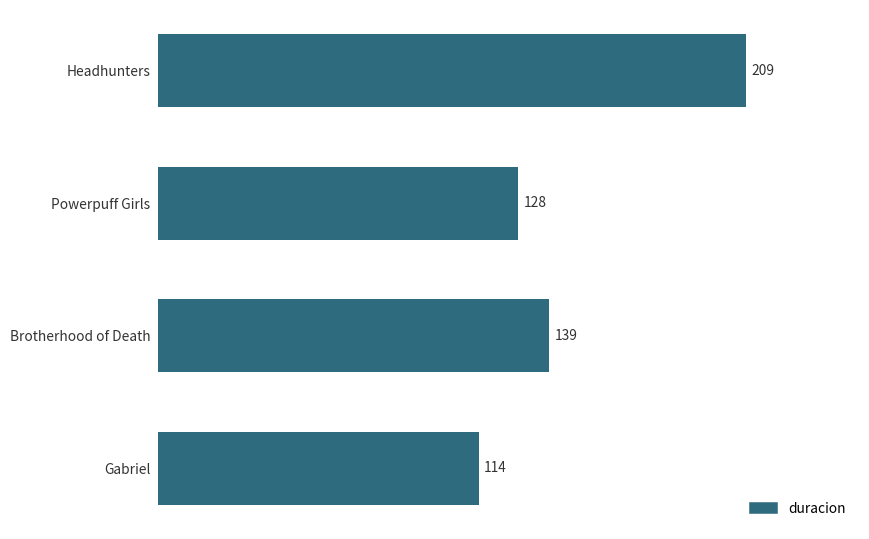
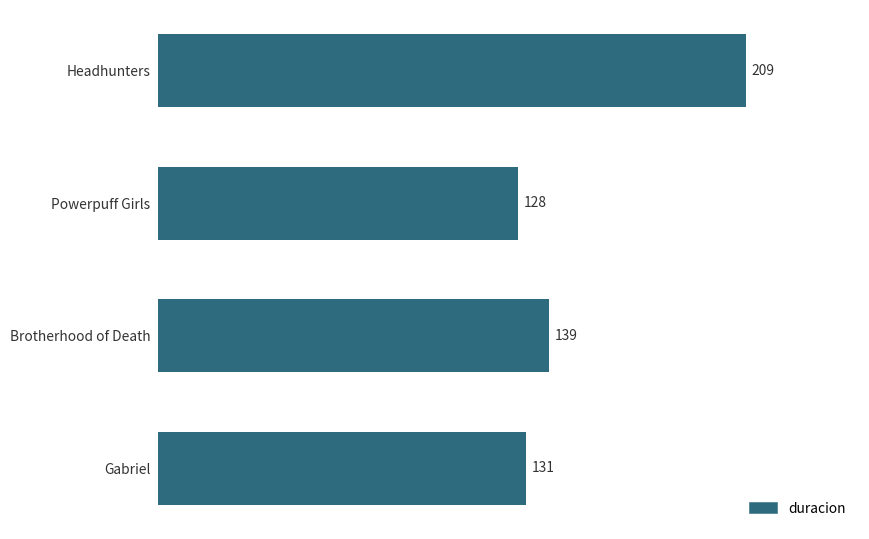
Gabriel: 114 -> 131
